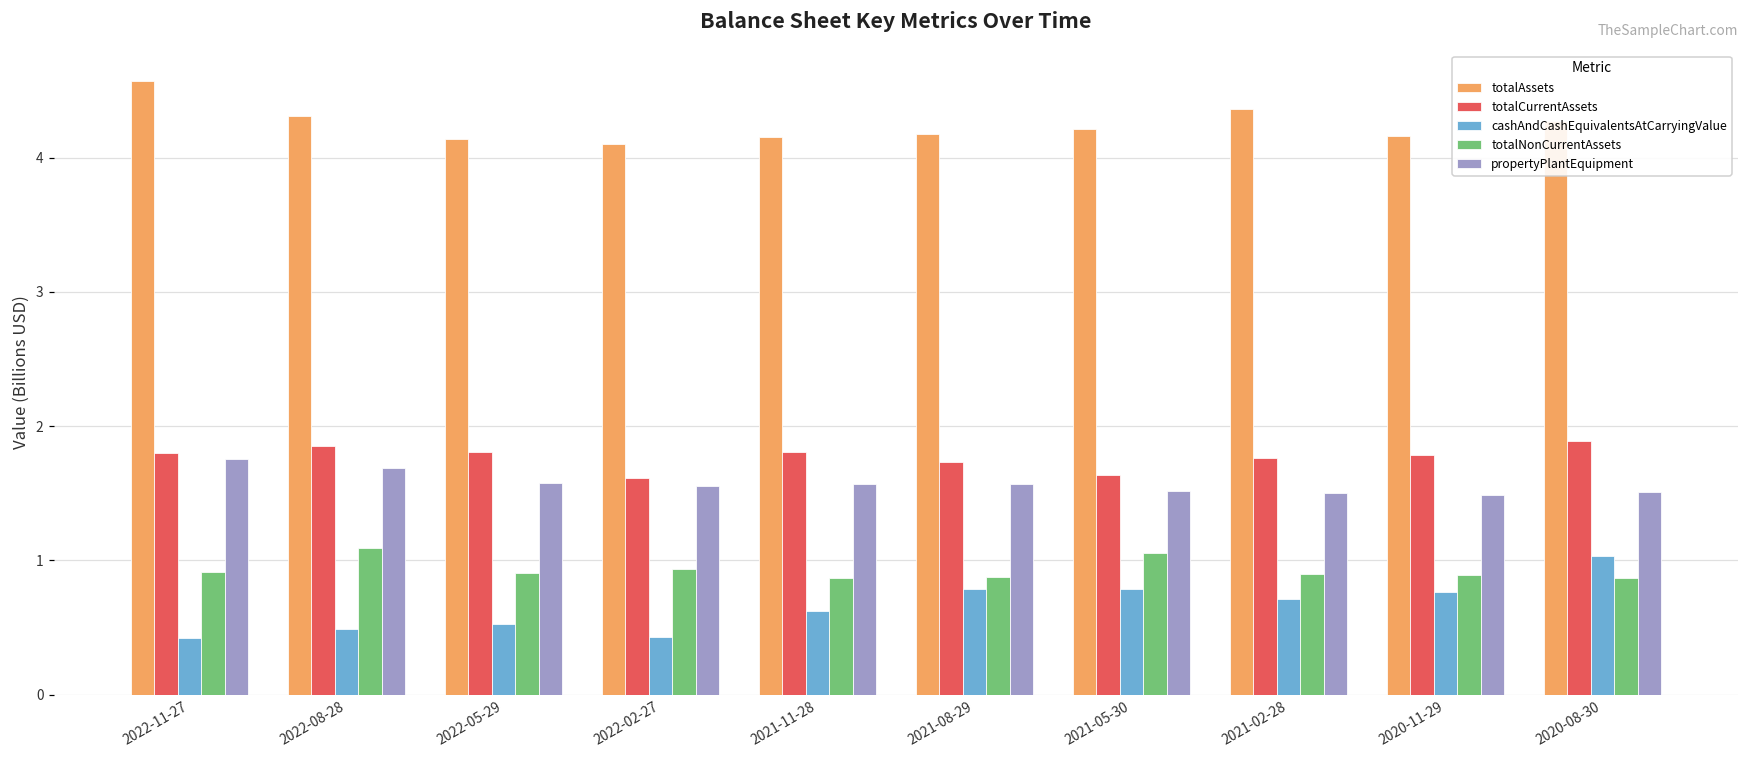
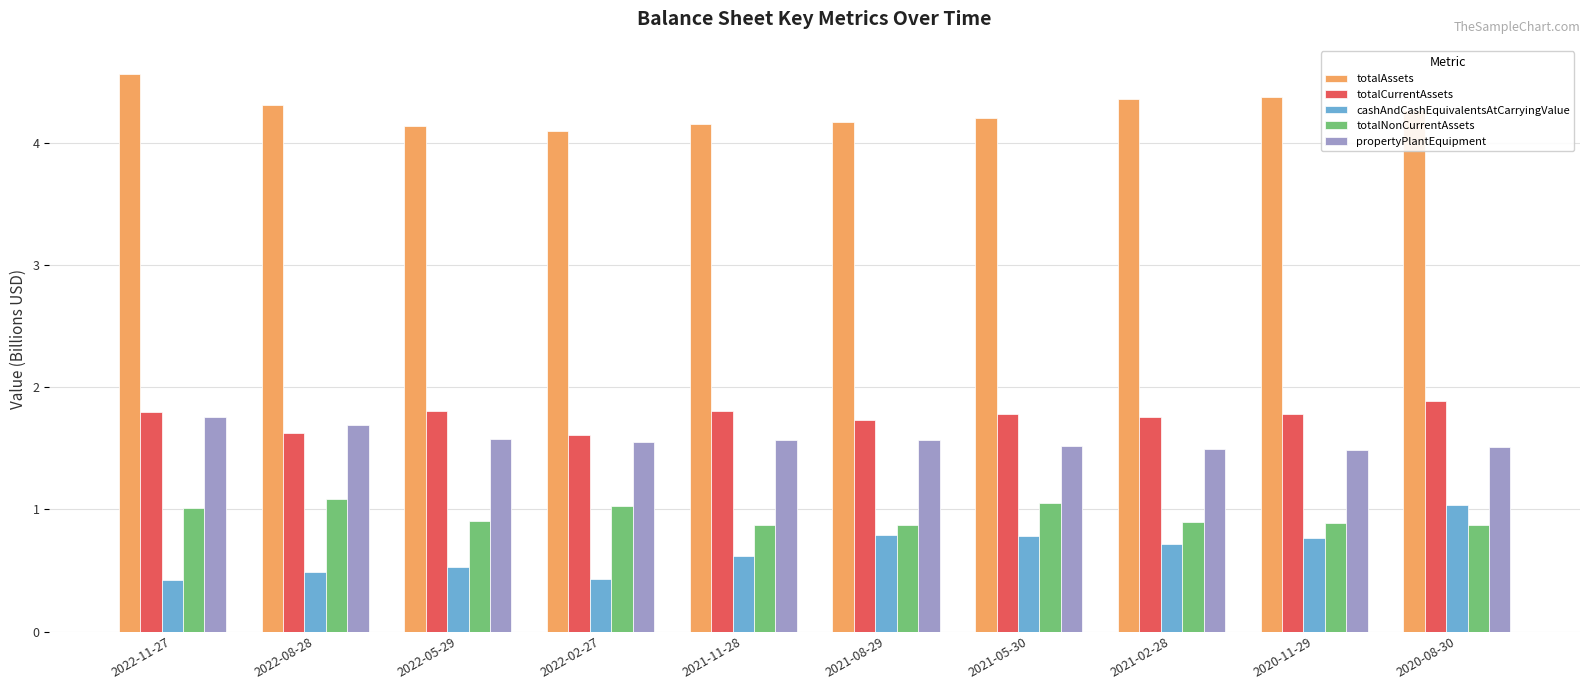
totalNonCurrentAssets, 2022-11-27: 0.91 -> 1.01
totalCurrentAssets, 2022-08-28: 1.85 -> 1.63
totalNonCurrentAssets, 2022-02-27: 0.93 -> 1.03
totalCurrentAssets, 2021-05-30: 1.63 -> 1.78
totalAssets, 2020-11-29: 4.16 -> 4.38
